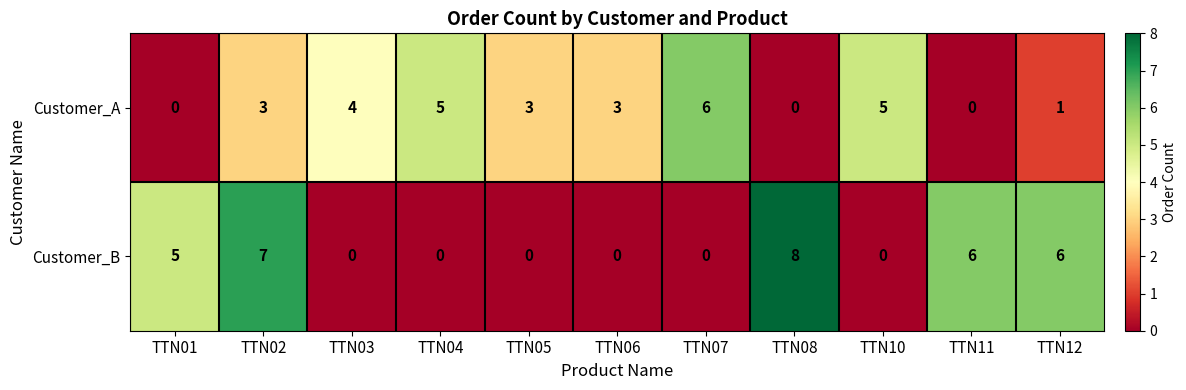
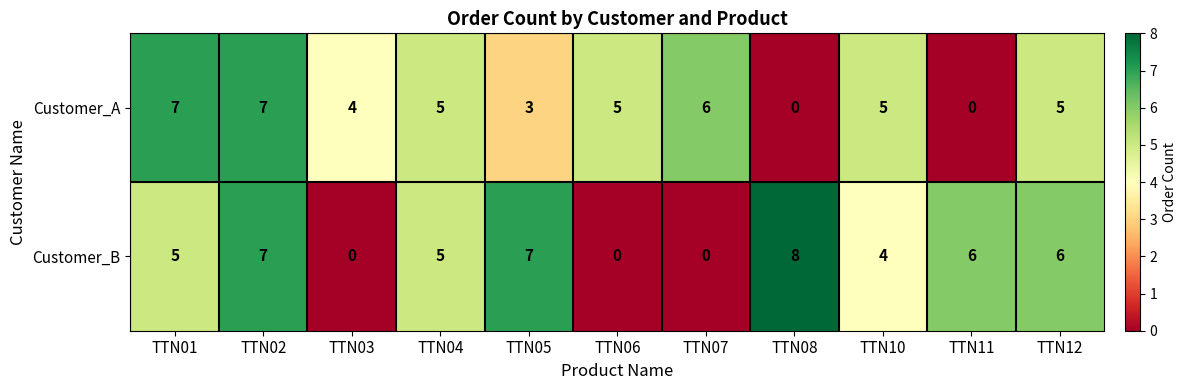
Customer_A, TTN01: 0 -> 7
Customer_A, TTN02: 3 -> 7
Customer_A, TTN06: 3 -> 5
Customer_A, TTN12: 1 -> 5
Customer_B, TTN04: 0 -> 5
Customer_B, TTN05: 0 -> 7
Customer_B, TTN10: 0 -> 4
